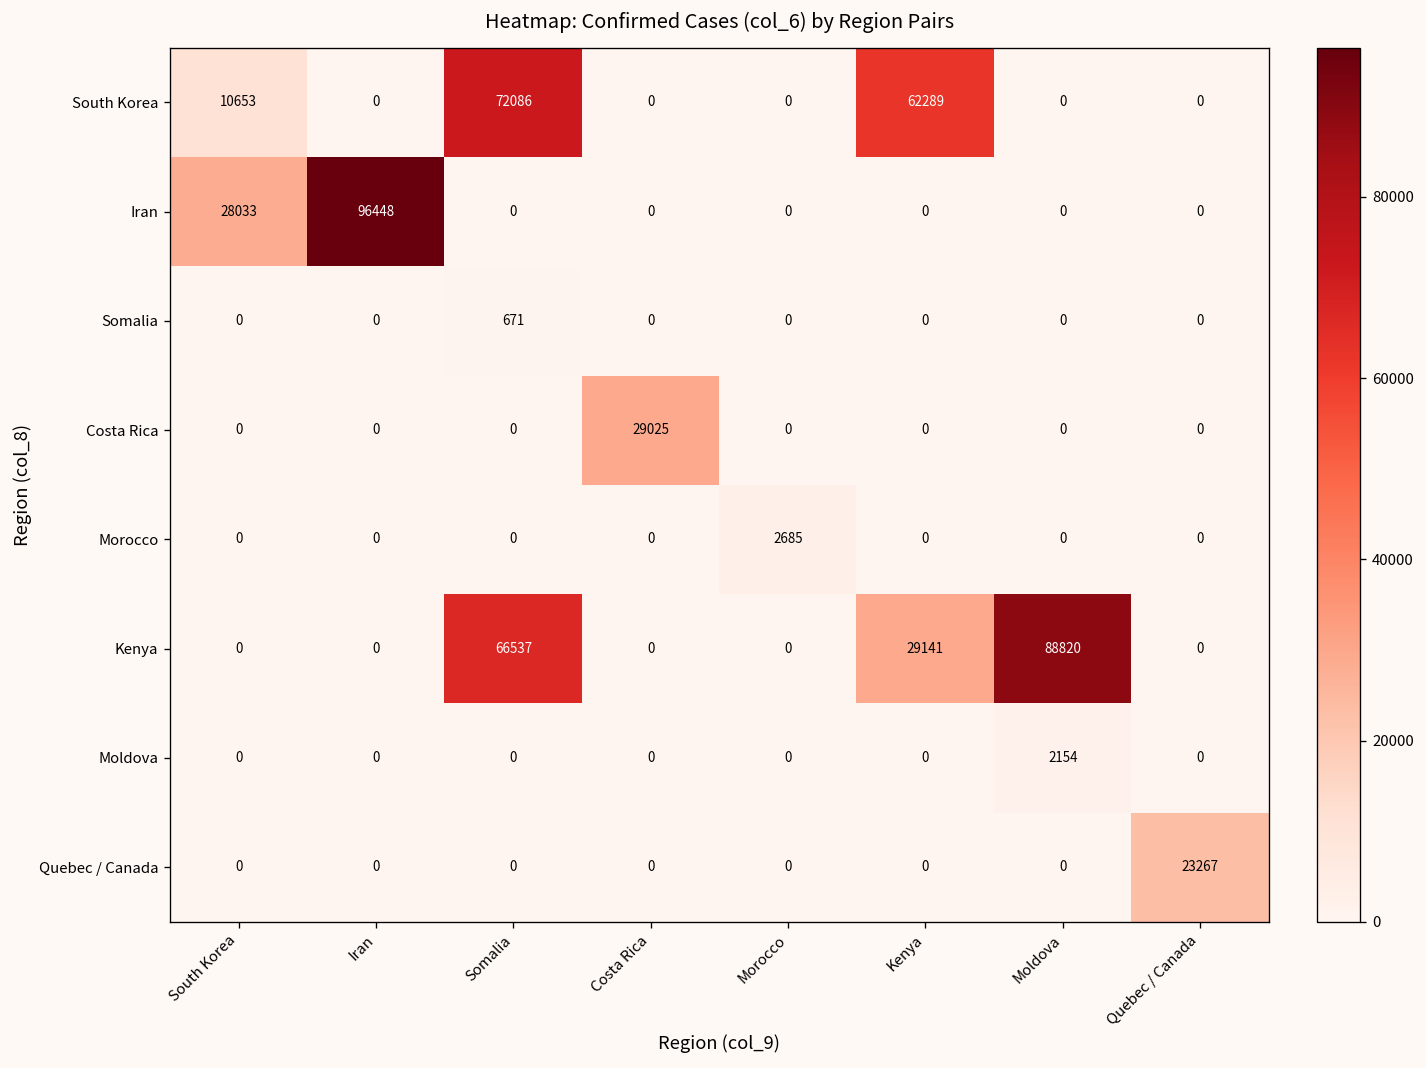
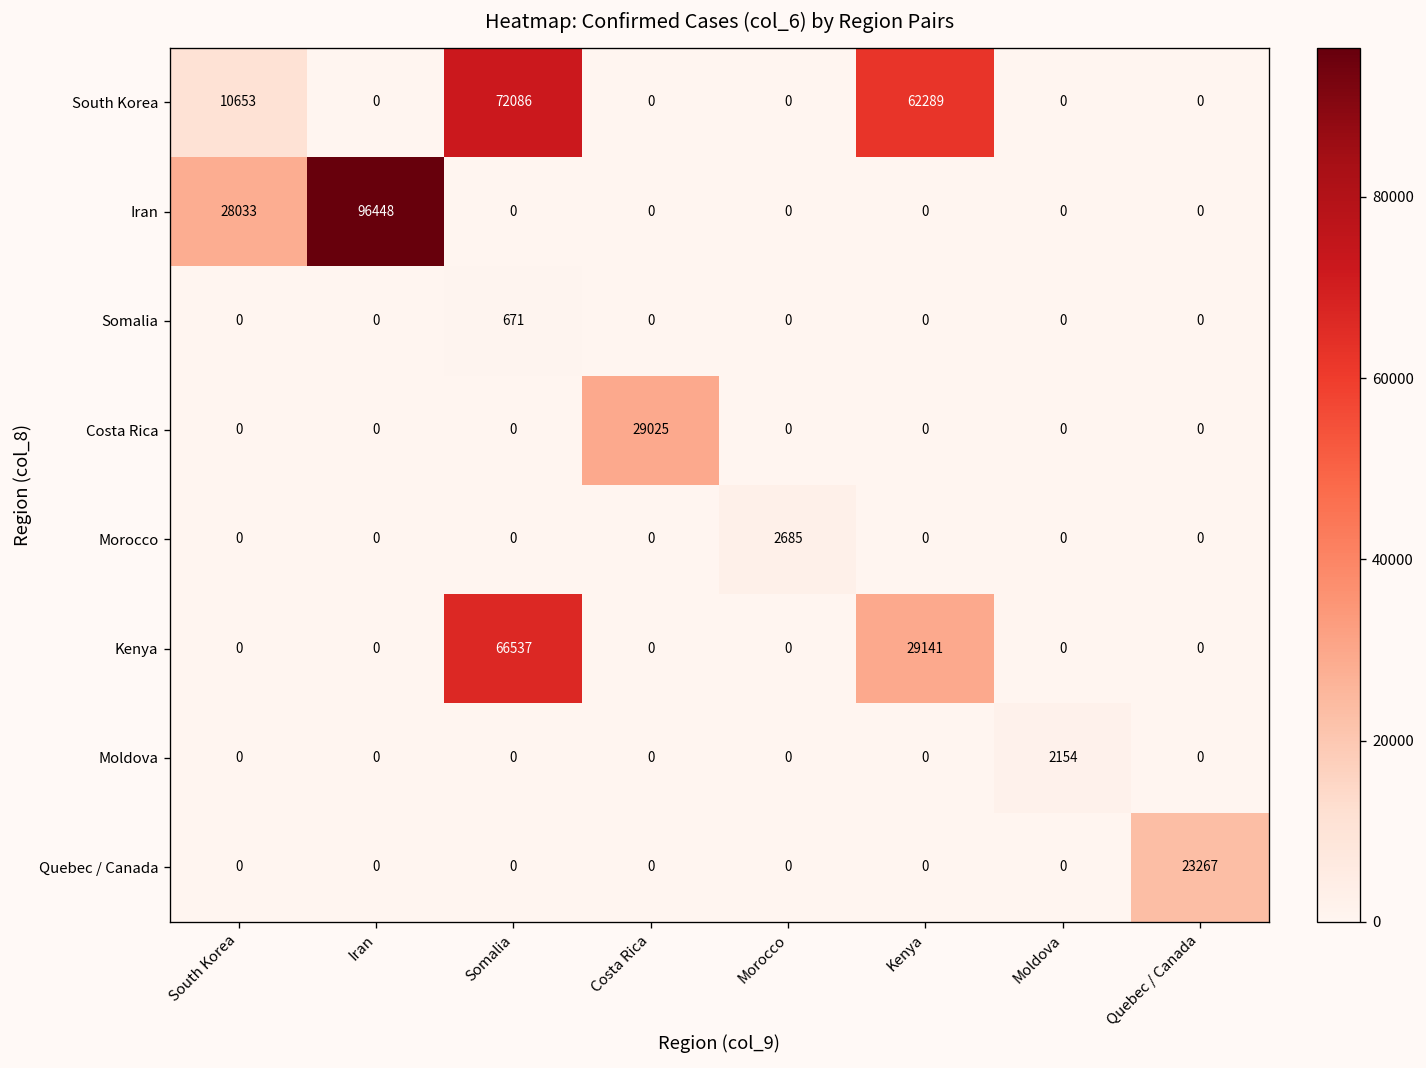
Kenya, Moldova: 88820 -> 0
